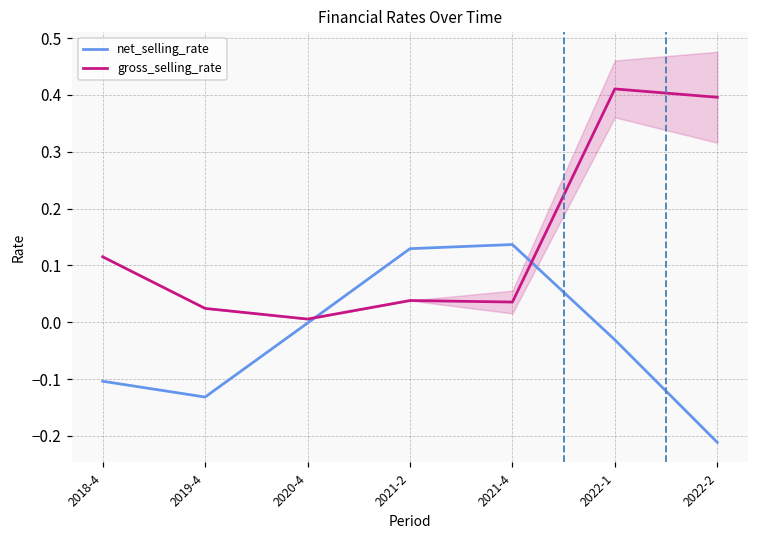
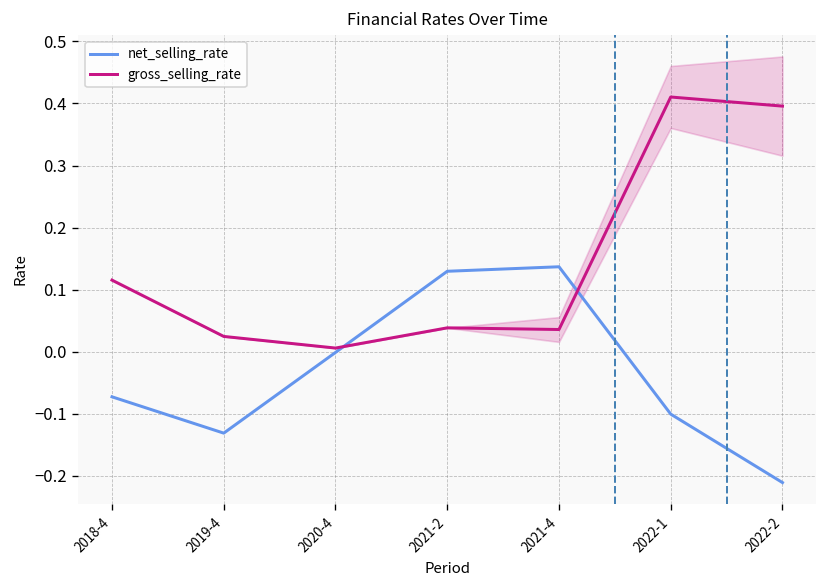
net_selling_rate, 2018-4: -0.10 -> -0.07
net_selling_rate, 2022-1: -0.03 -> -0.10
